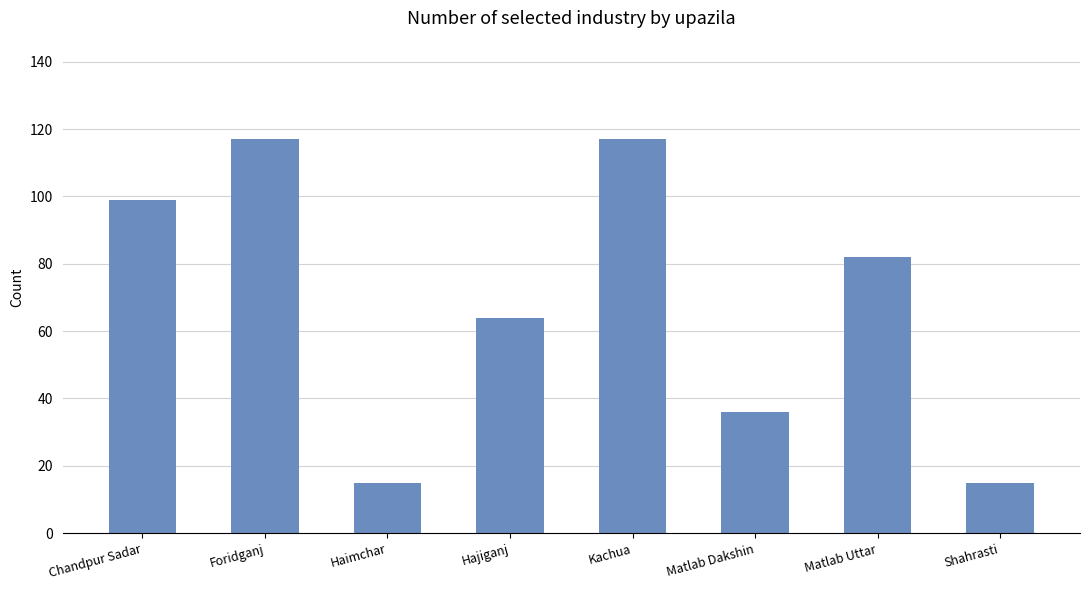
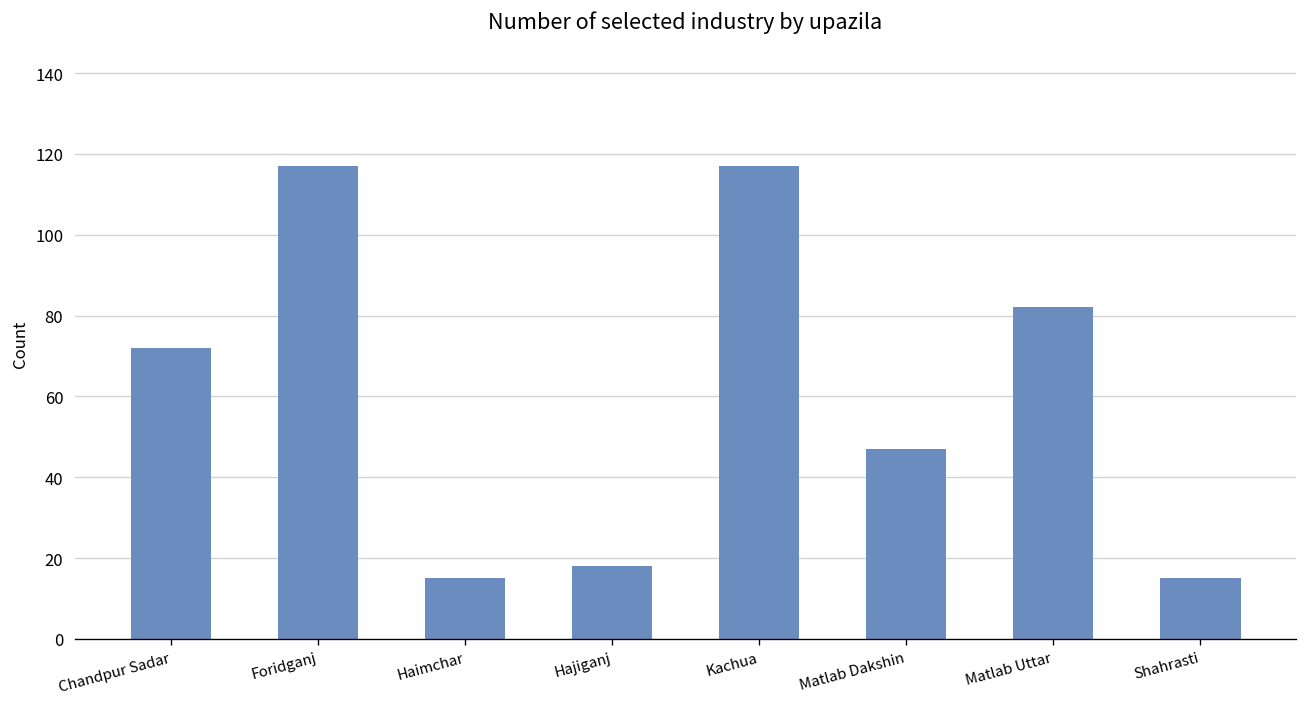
Chandpur Sadar: 99 -> 72
Hajiganj: 64 -> 18
Matlab Dakshin: 36 -> 47
